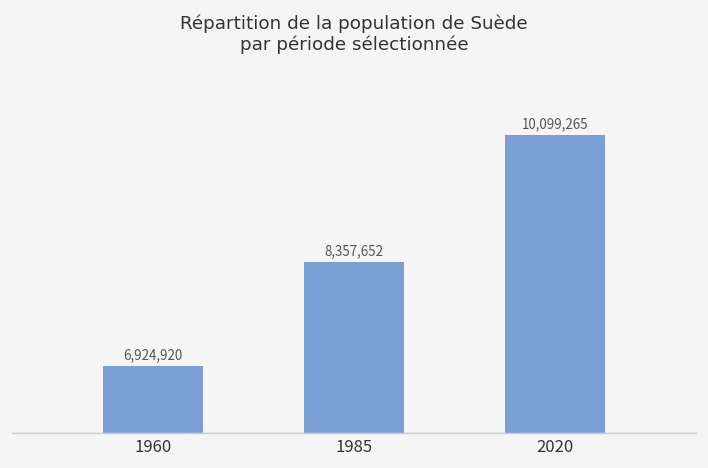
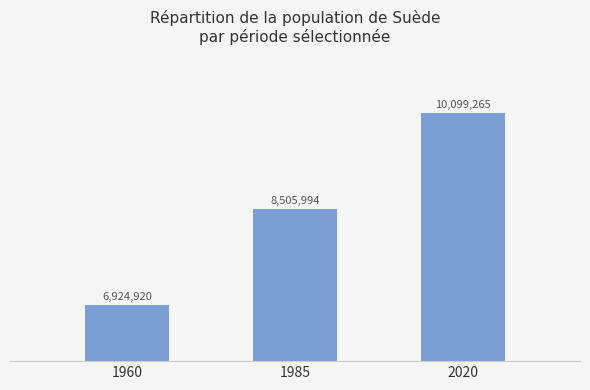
1985: 8,357,652 -> 8,505,994
